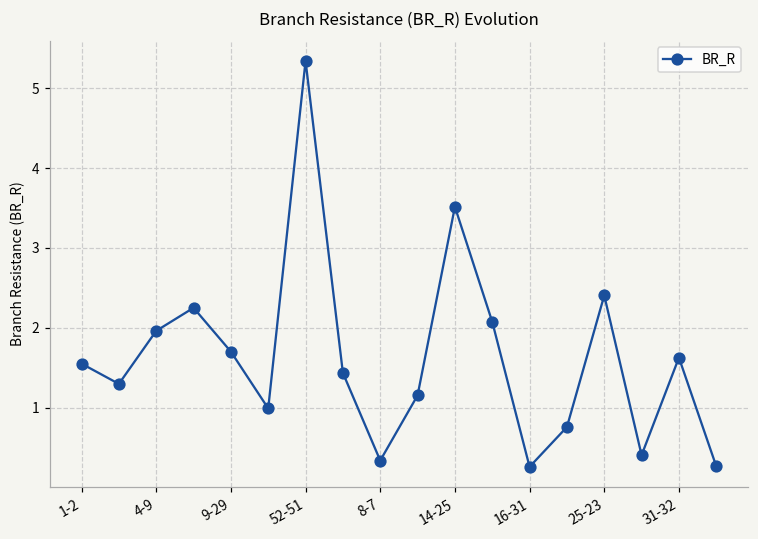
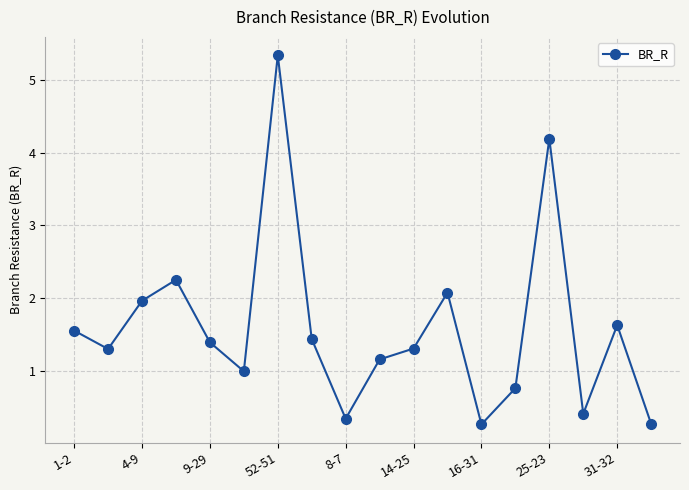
9-29: 1.7 -> 1.4
14-25: 3.5 -> 1.3
25-23: 2.4 -> 4.2
